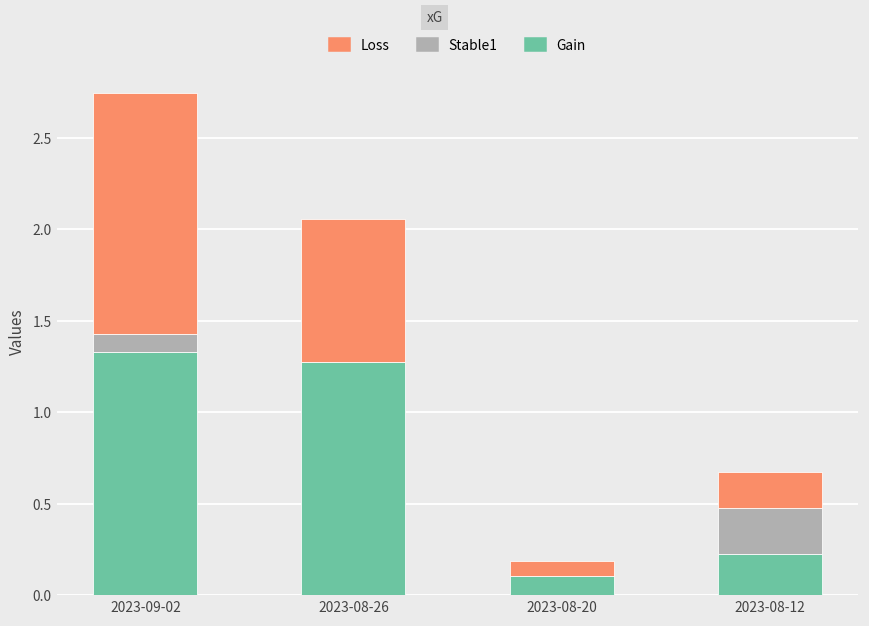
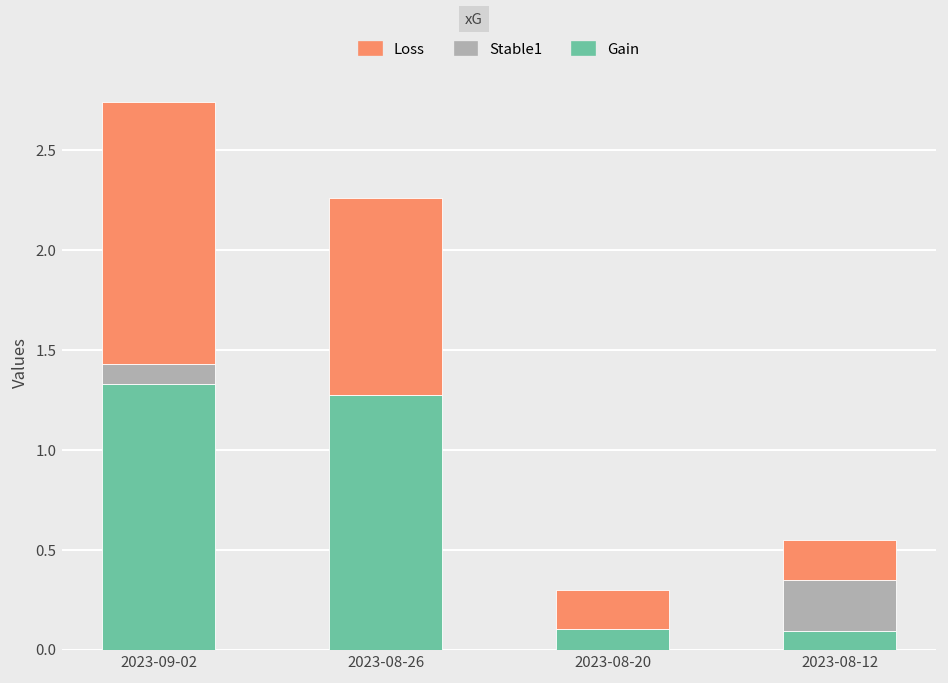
Loss, 2023-08-26: 0.78 -> 0.99
Loss, 2023-08-20: 0.09 -> 0.19
Gain, 2023-08-12: 0.22 -> 0.09
